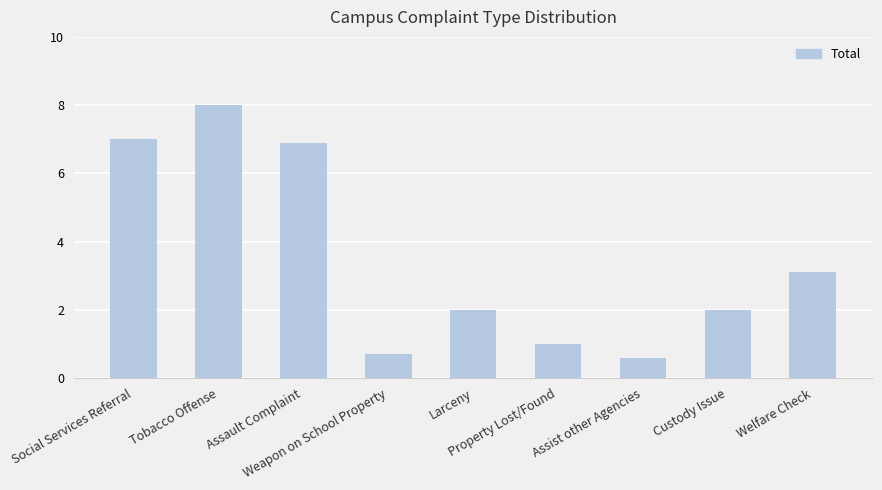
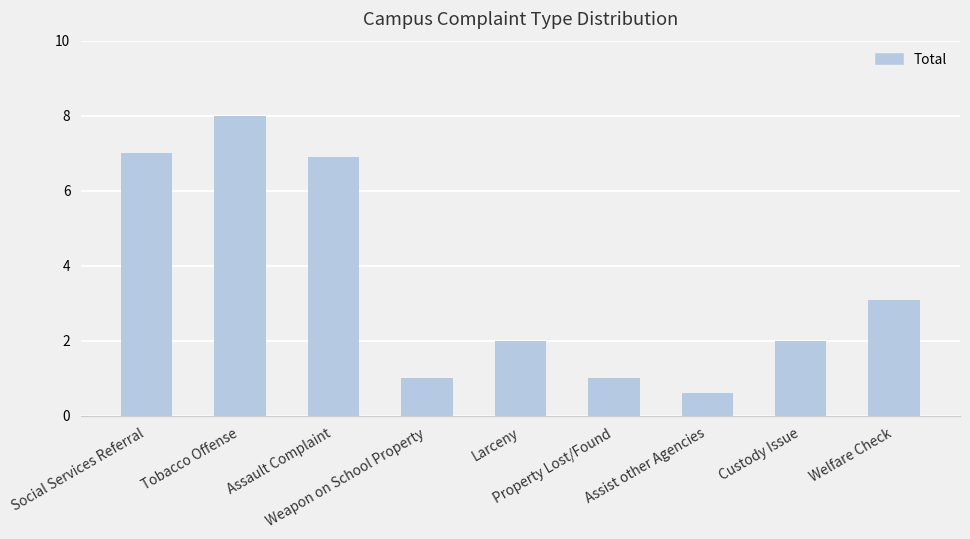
Weapon on School Property: 0.7 -> 1.0
